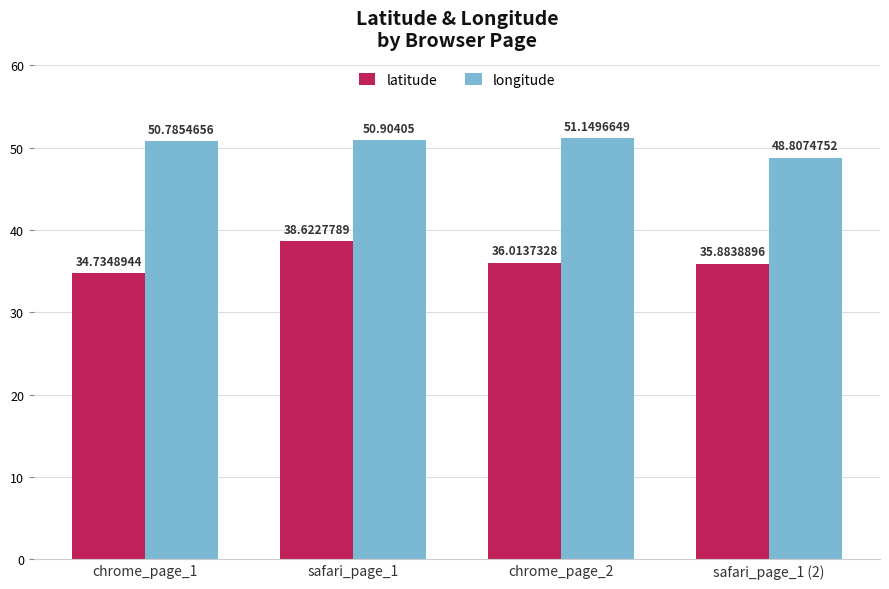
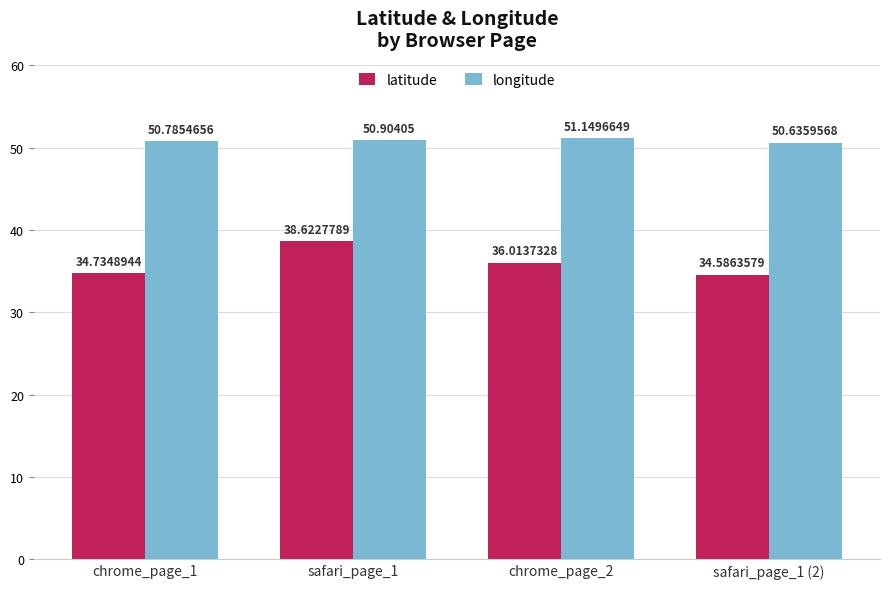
latitude, safari_page_1 (2): 35.8838896 -> 34.5863579
longitude, safari_page_1 (2): 48.8074752 -> 50.6359568
